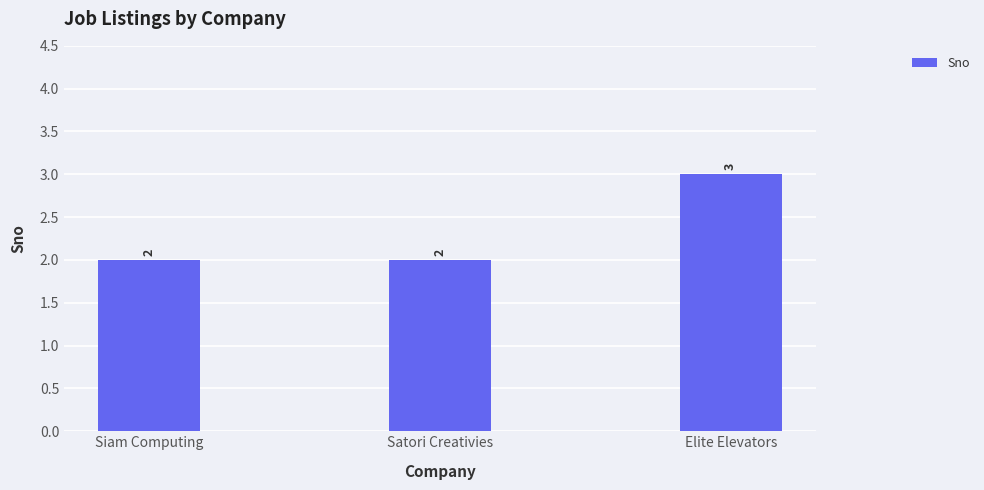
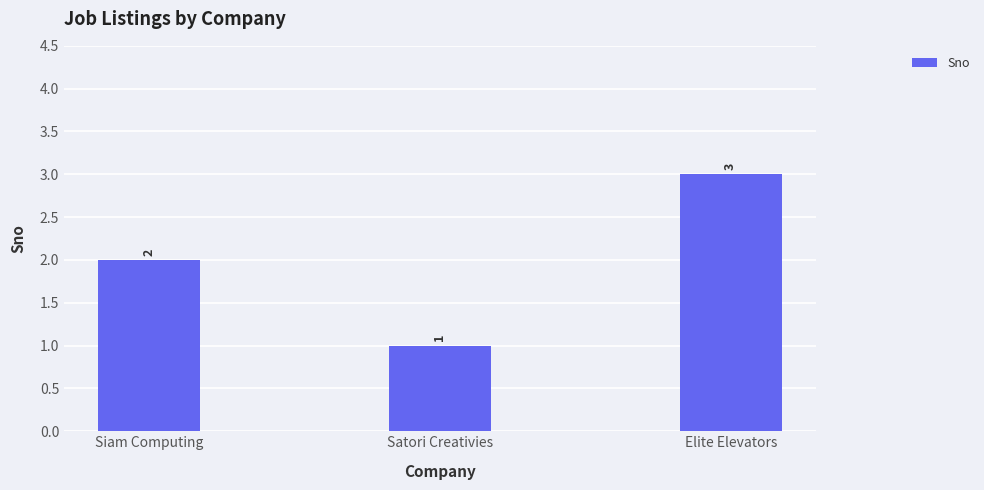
Satori Creativies: 2 -> 1
